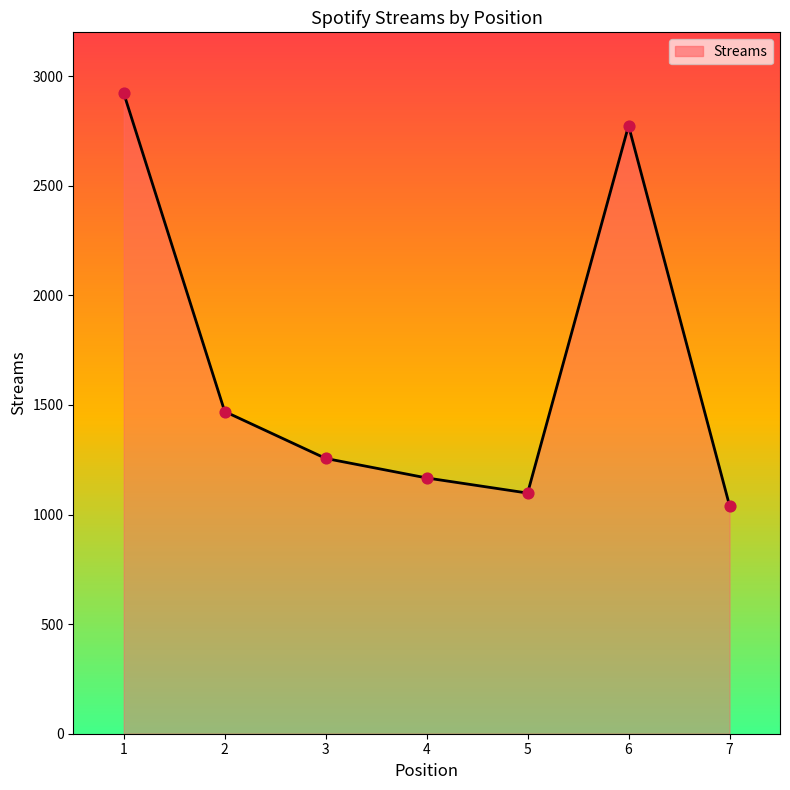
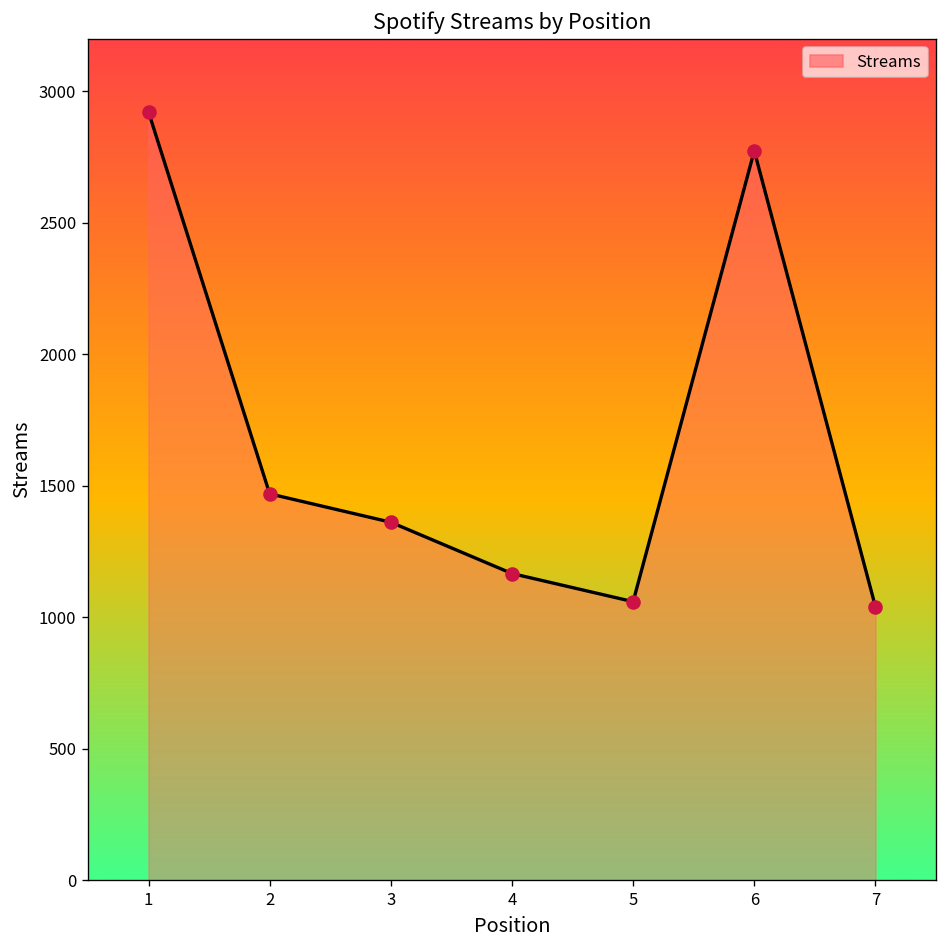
3: 1260 -> 1360
5: 1100 -> 1060
